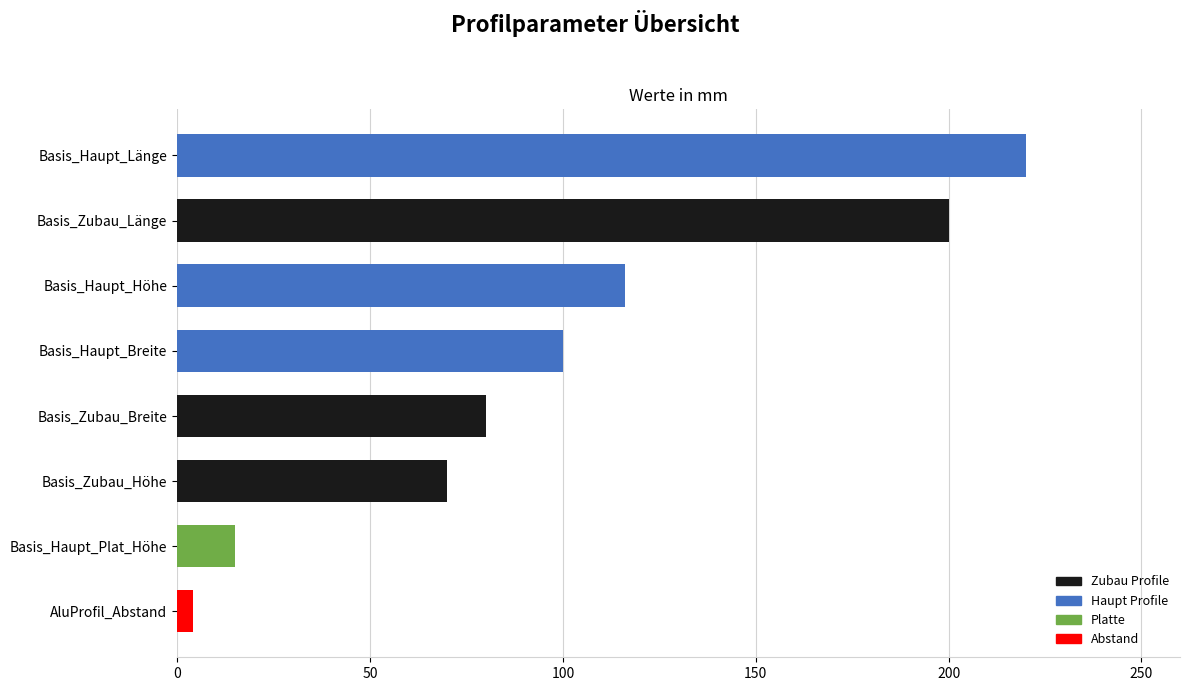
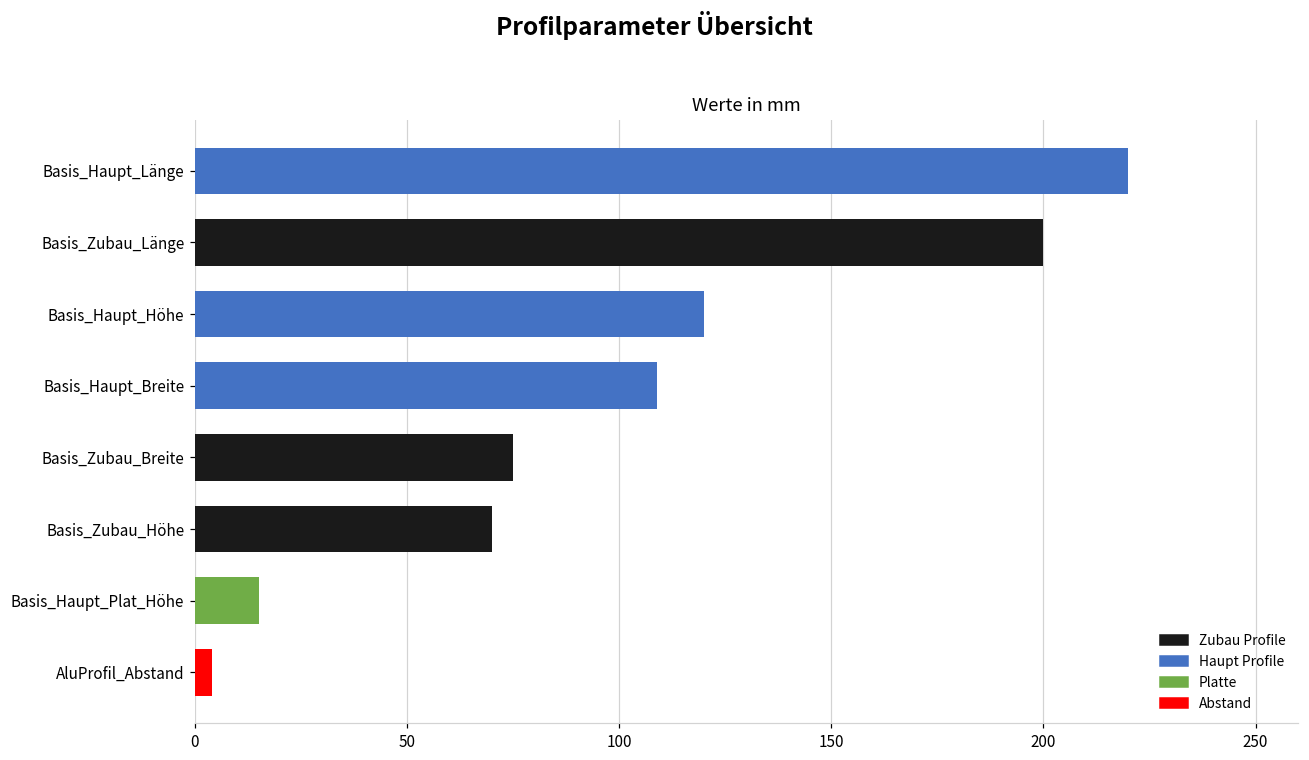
Basis_Haupt_Höhe: 116 -> 120
Basis_Haupt_Breite: 100 -> 109
Basis_Zubau_Breite: 80 -> 75
